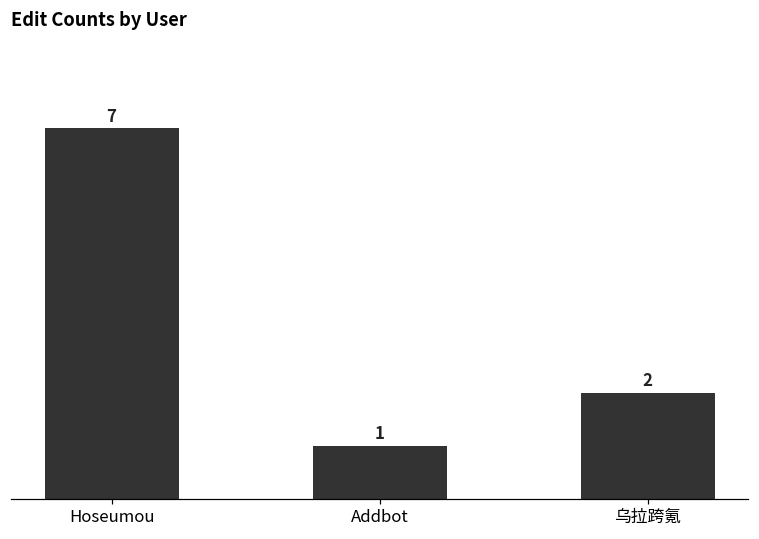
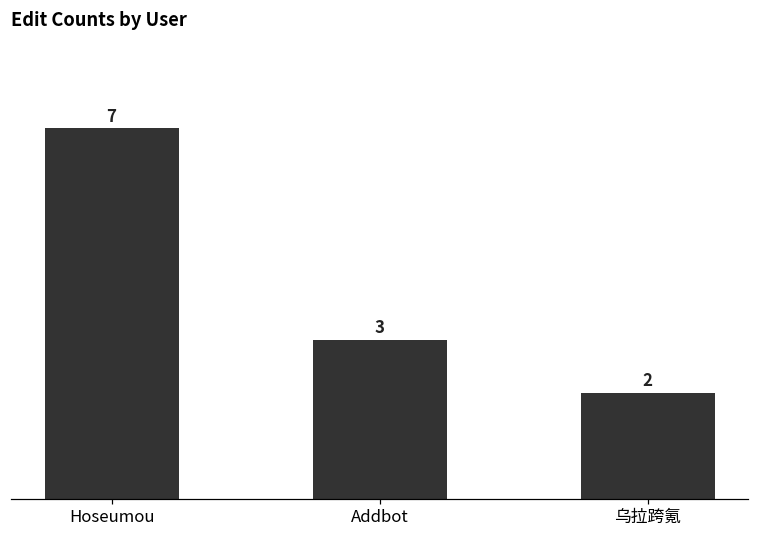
Addbot: 1 -> 3
